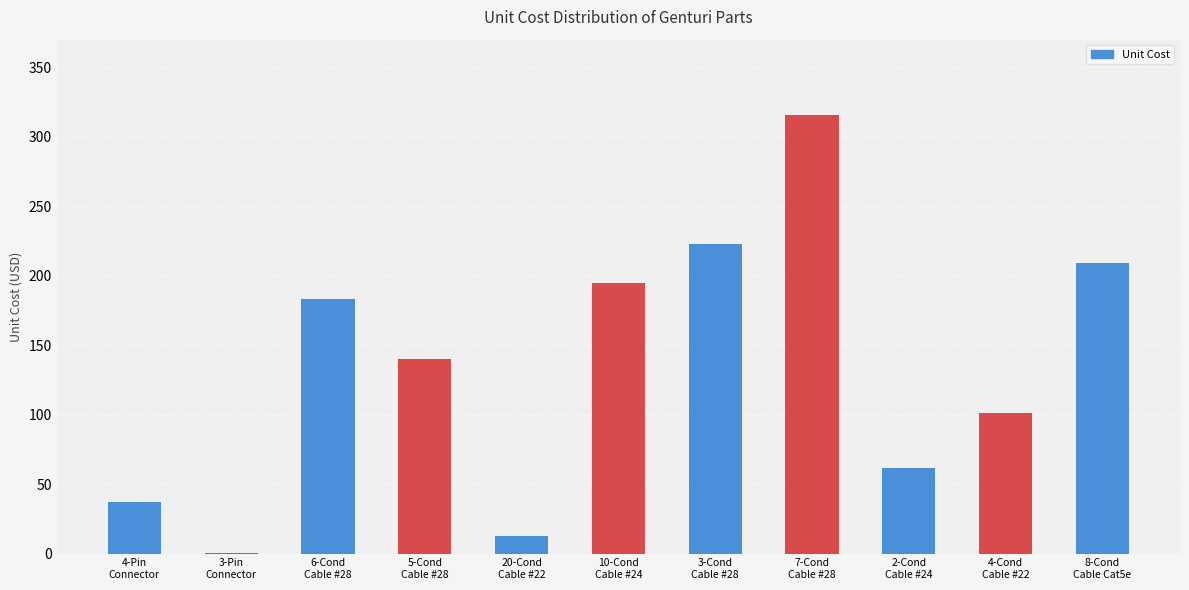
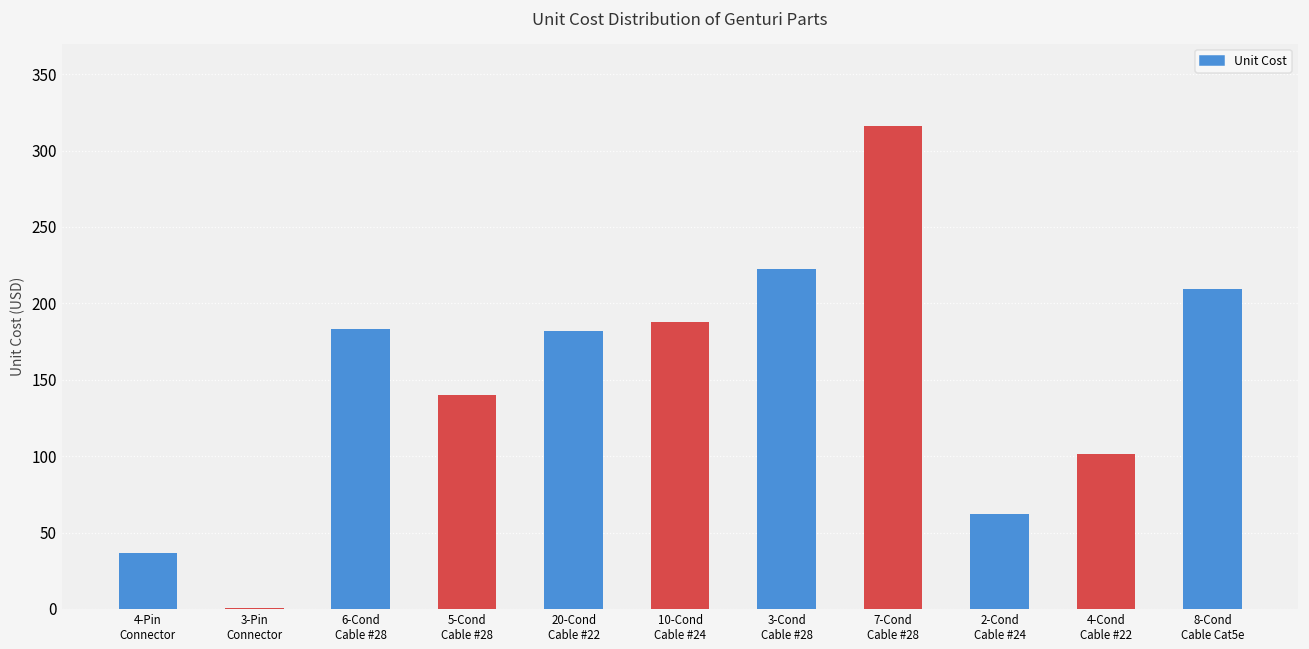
20-Cond Cable #22: 13 -> 182
10-Cond Cable #24: 195 -> 187
